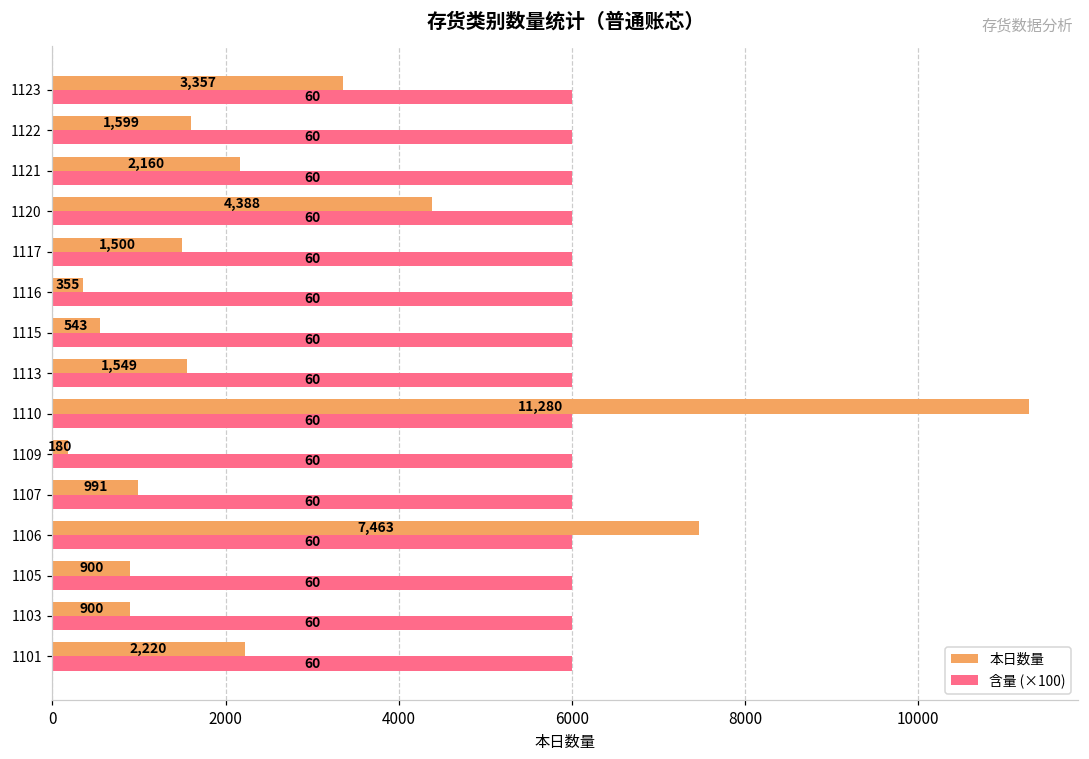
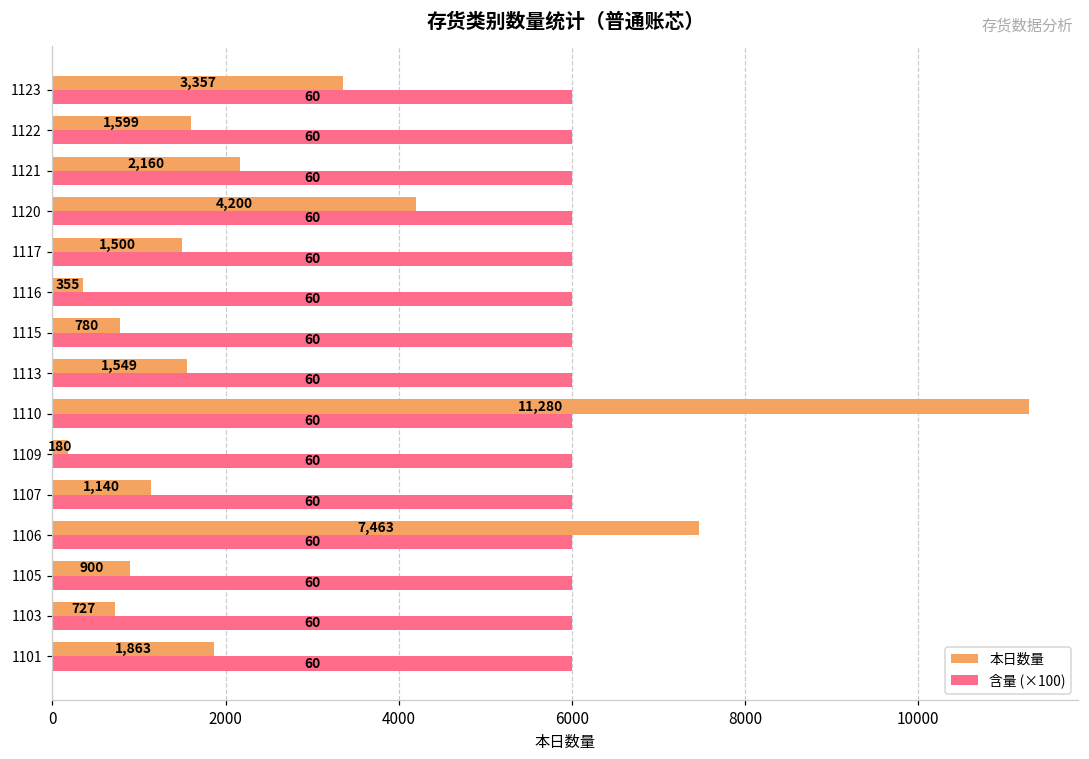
本日数量, 1120: 4,388 -> 4,200
本日数量, 1115: 543 -> 780
本日数量, 1107: 991 -> 1,140
本日数量, 1103: 900 -> 727
本日数量, 1101: 2,220 -> 1,863
